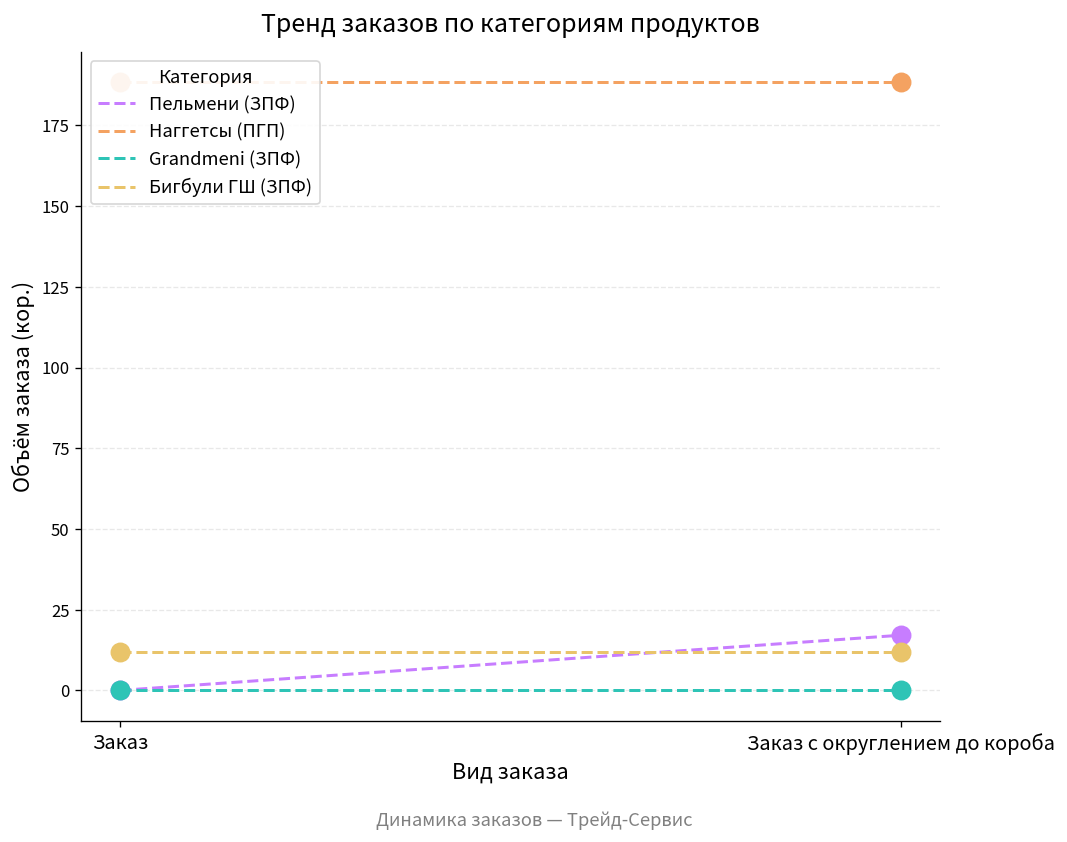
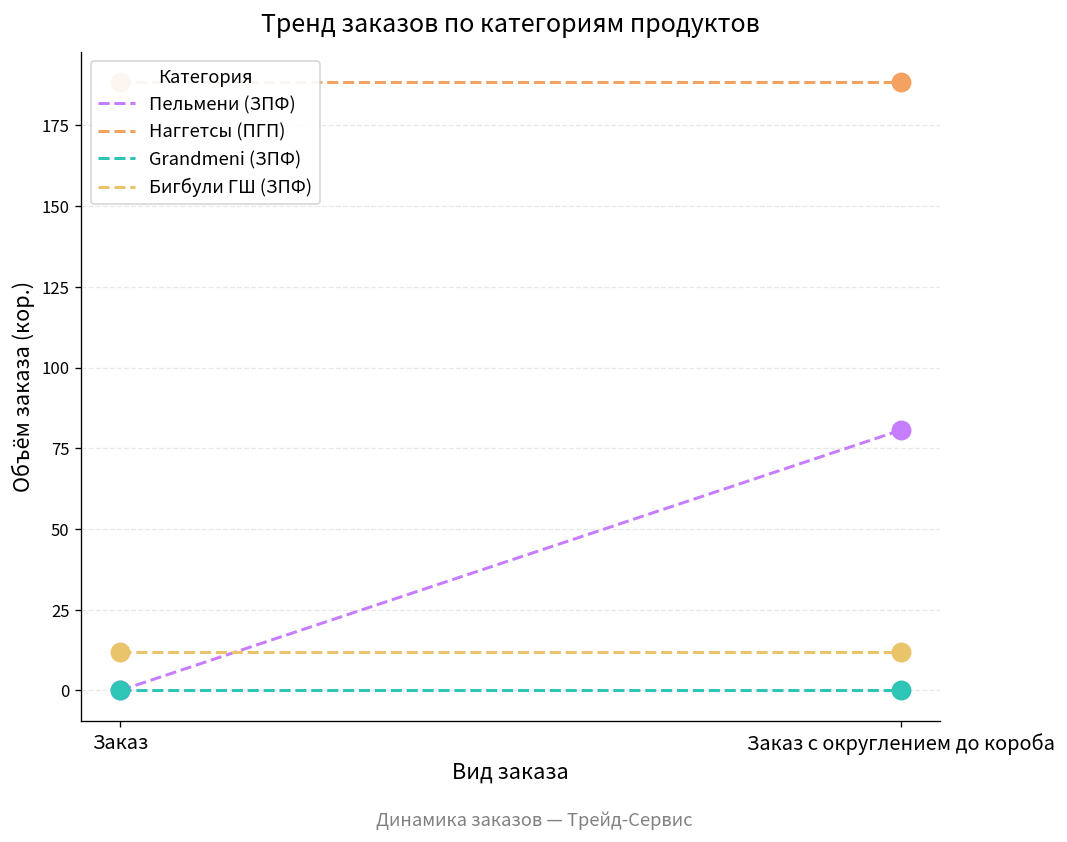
Пельмени (ЗПФ), Заказ с округлением до короба: 17 -> 81
